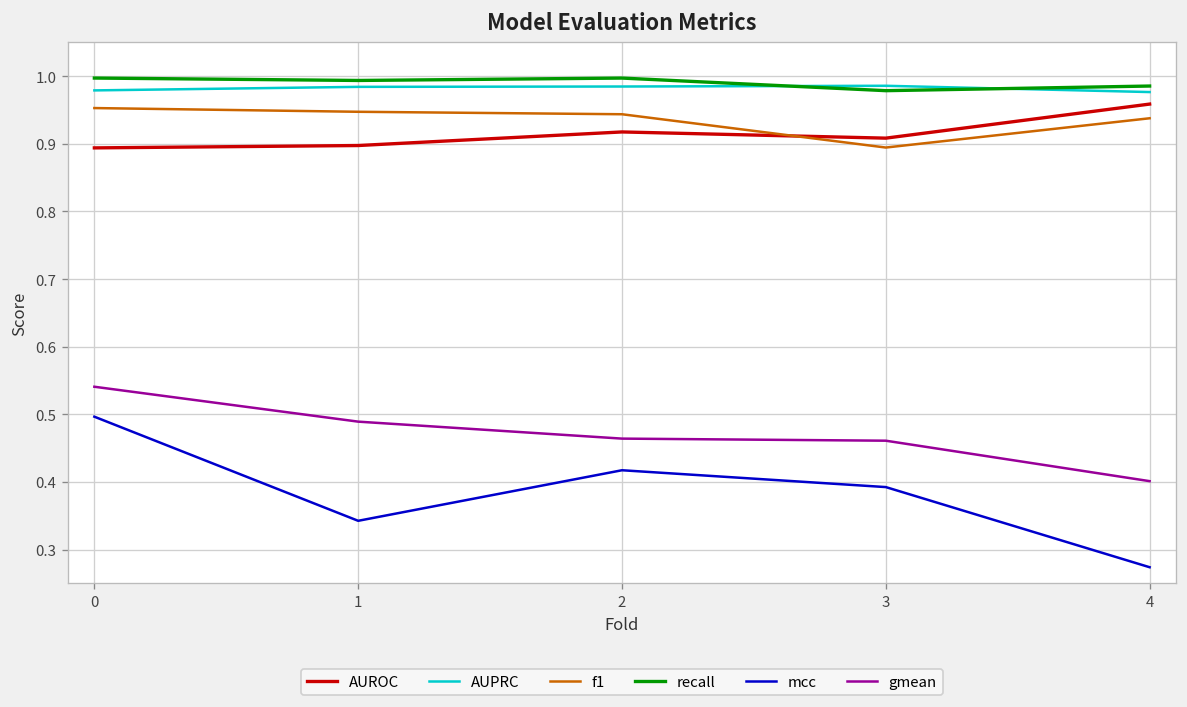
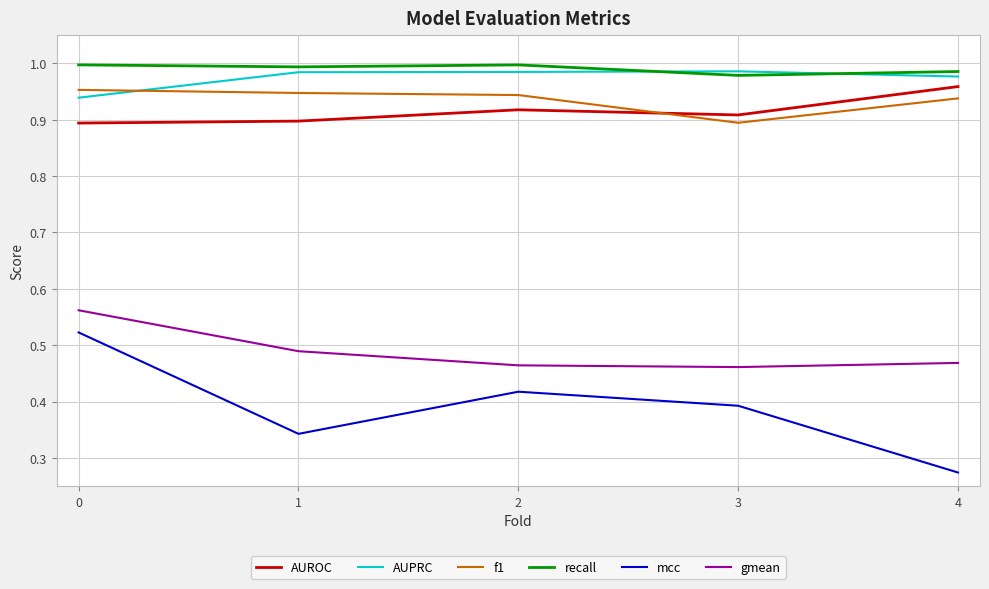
AUPRC, 0: 0.98 -> 0.94
mcc, 0: 0.50 -> 0.52
gmean, 0: 0.54 -> 0.56
gmean, 4: 0.40 -> 0.47
